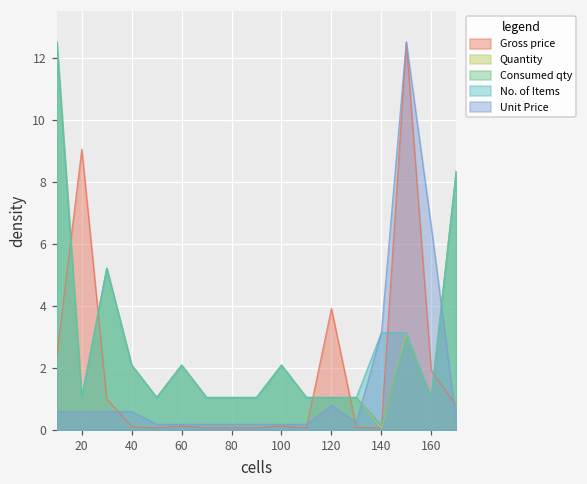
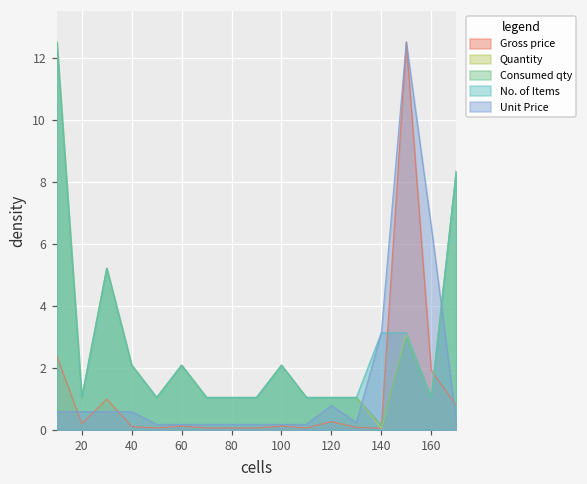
Gross price, 20: 9.0 -> 0.2
Gross price, 120: 3.9 -> 0.3
